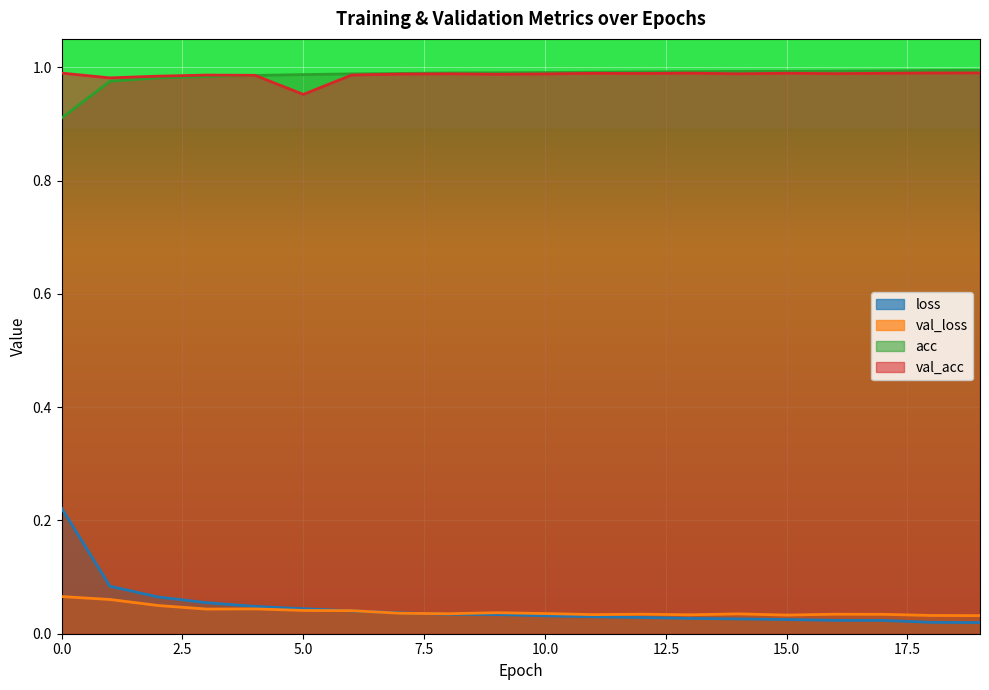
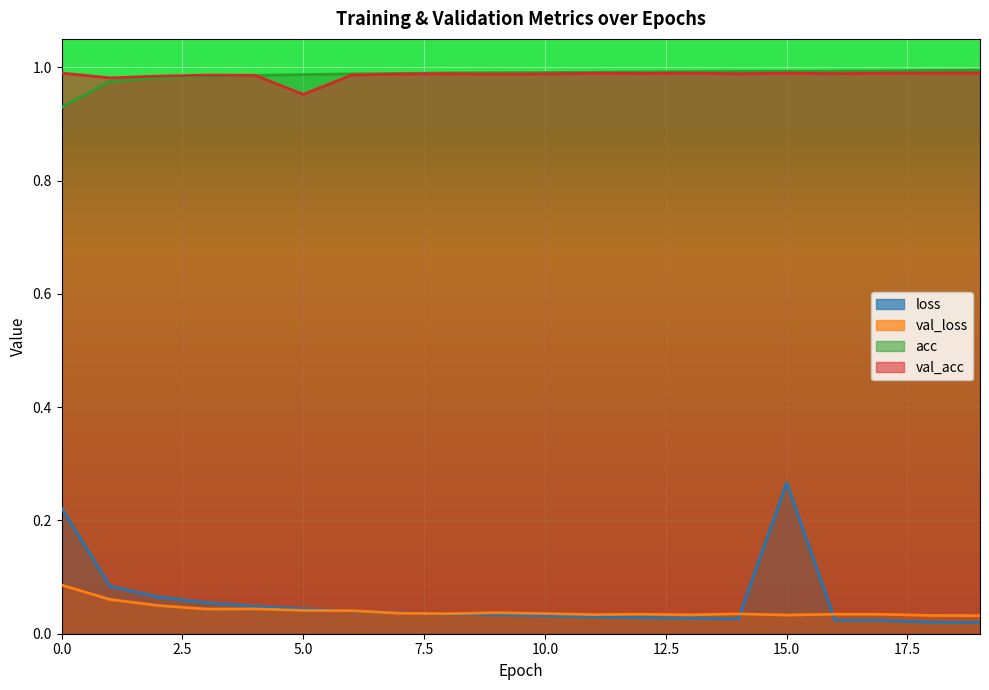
val_loss, 0.0: 0.07 -> 0.09
acc, 0.0: 0.91 -> 0.93
loss, 15.0: 0.02 -> 0.27
